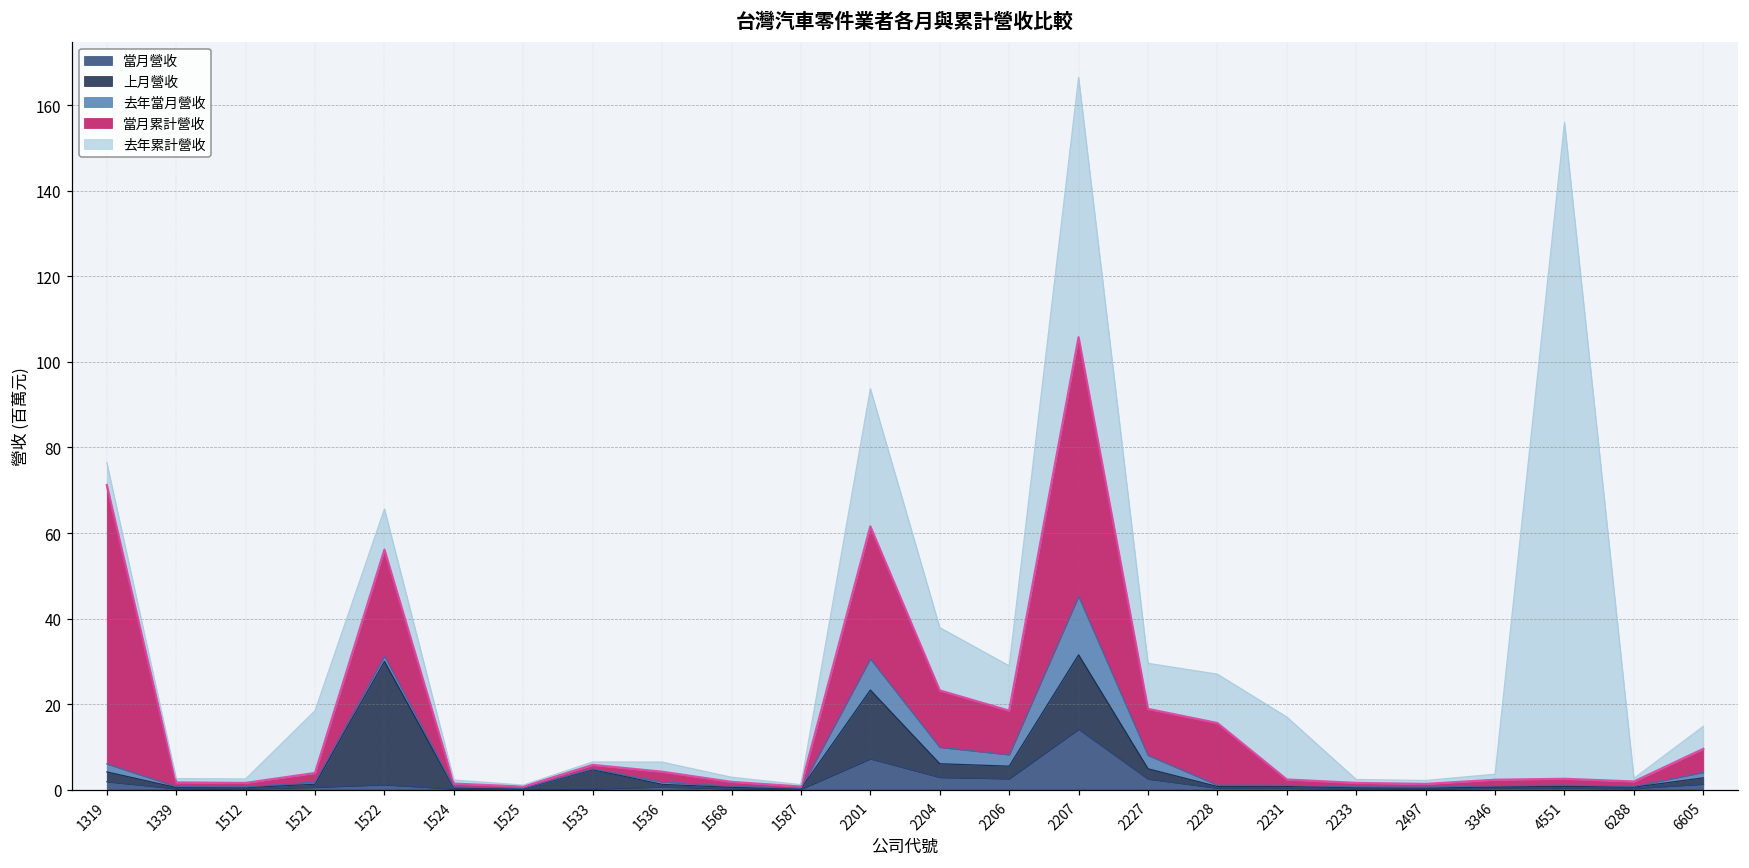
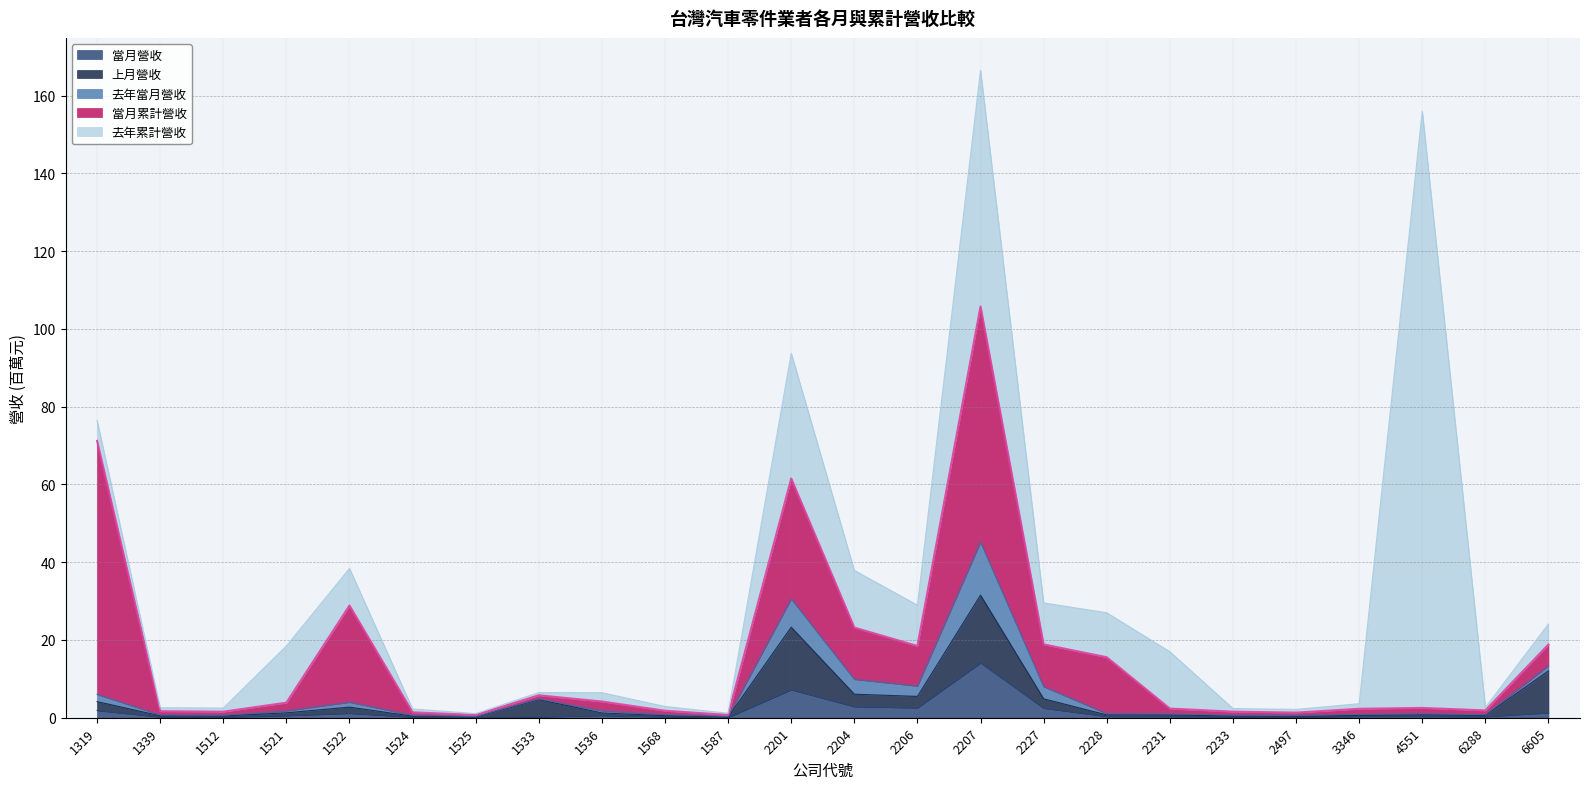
上月營收, 1522: 29 -> 2
上月營收, 6605: 1 -> 11
